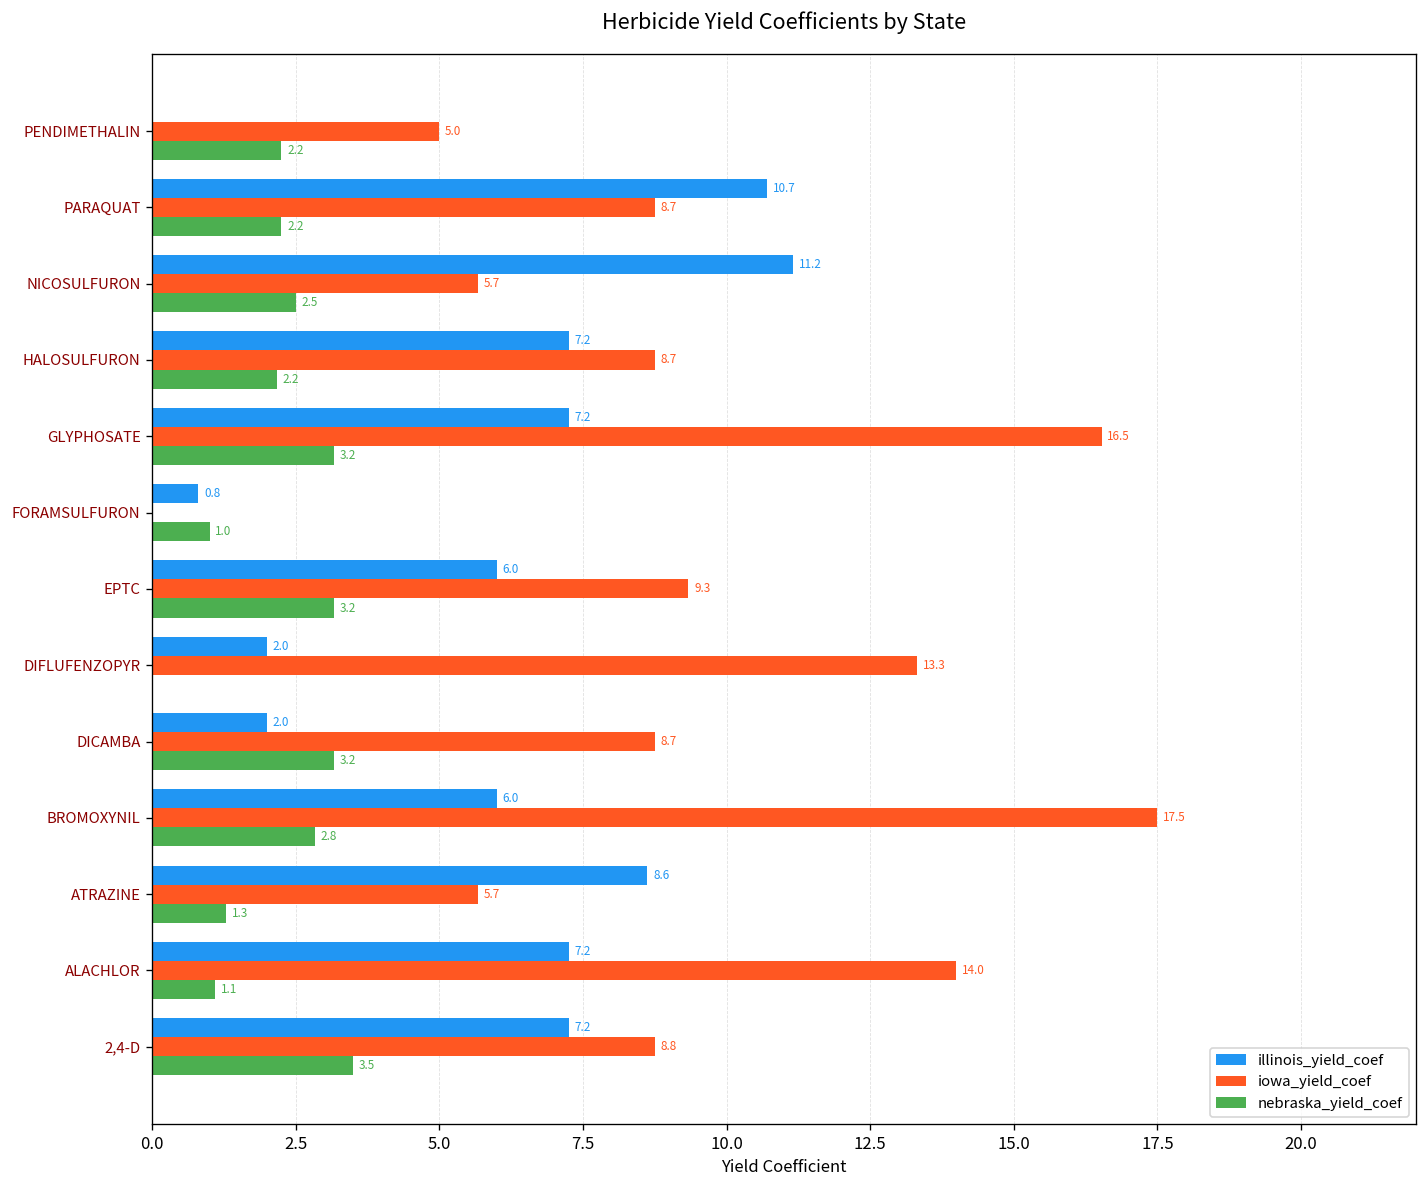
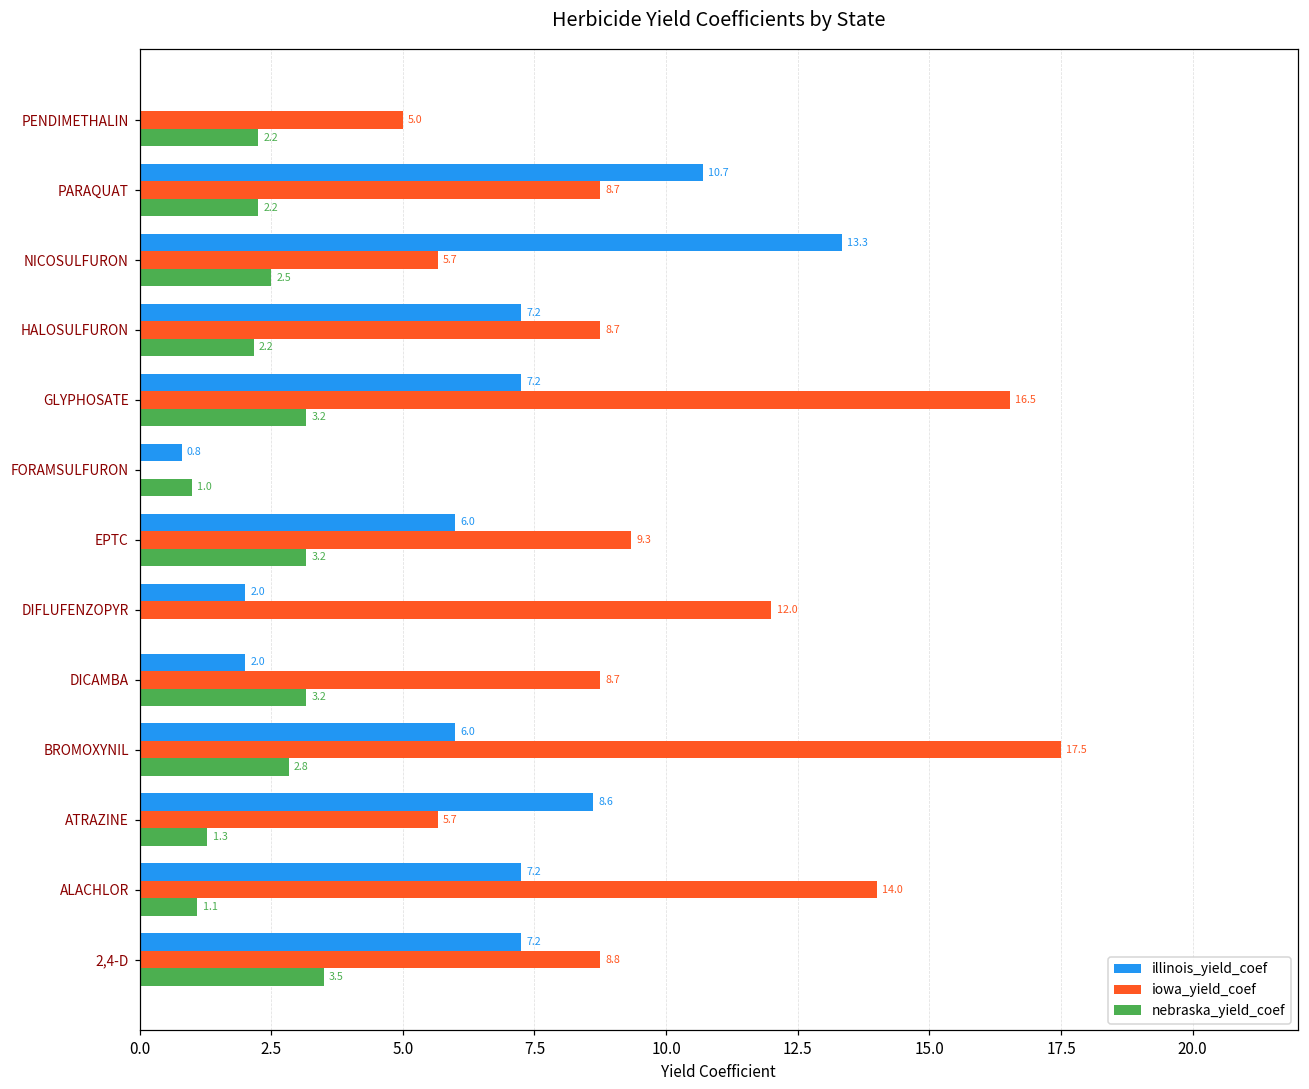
illinois_yield_coef, NICOSULFURON: 11.2 -> 13.3
iowa_yield_coef, DIFLUFENZOPYR: 13.3 -> 12.0
